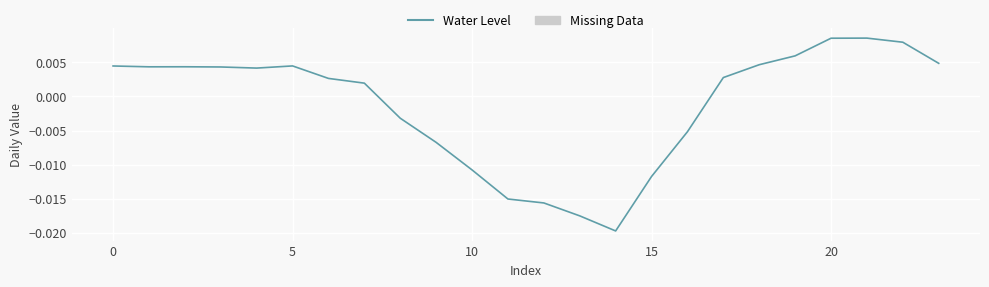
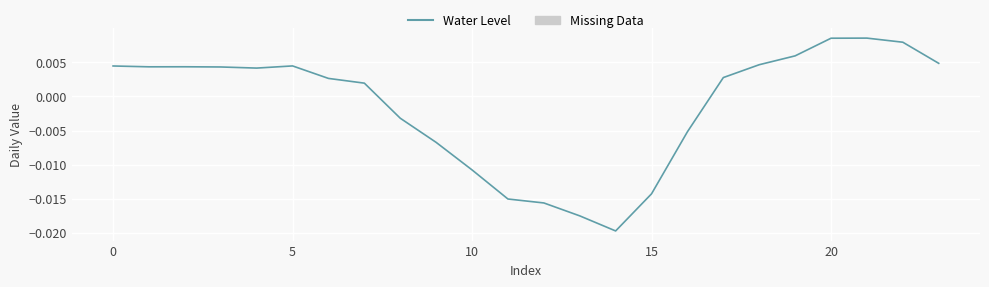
15: -0.012 -> -0.014
